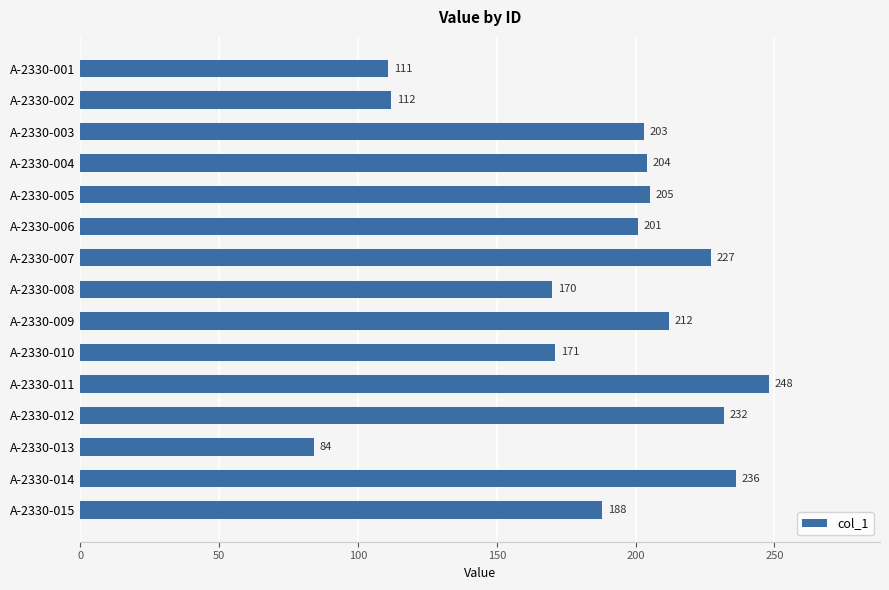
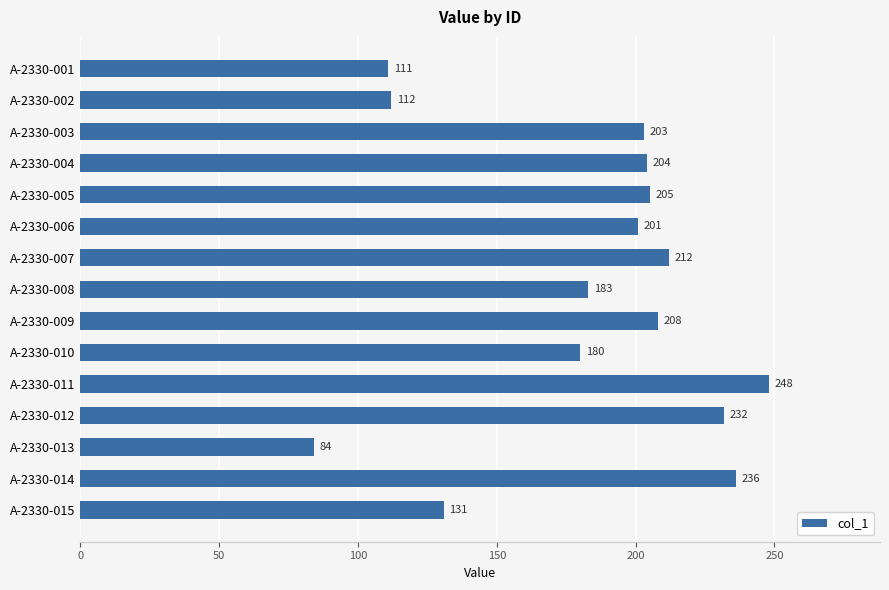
A-2330-007: 227 -> 212
A-2330-008: 170 -> 183
A-2330-009: 212 -> 208
A-2330-010: 171 -> 180
A-2330-015: 188 -> 131
